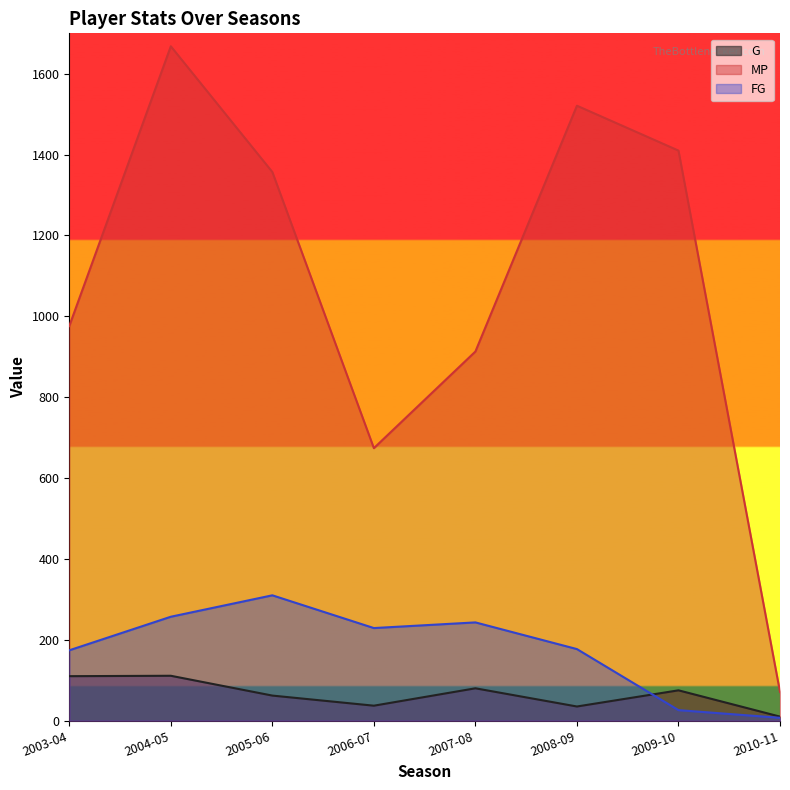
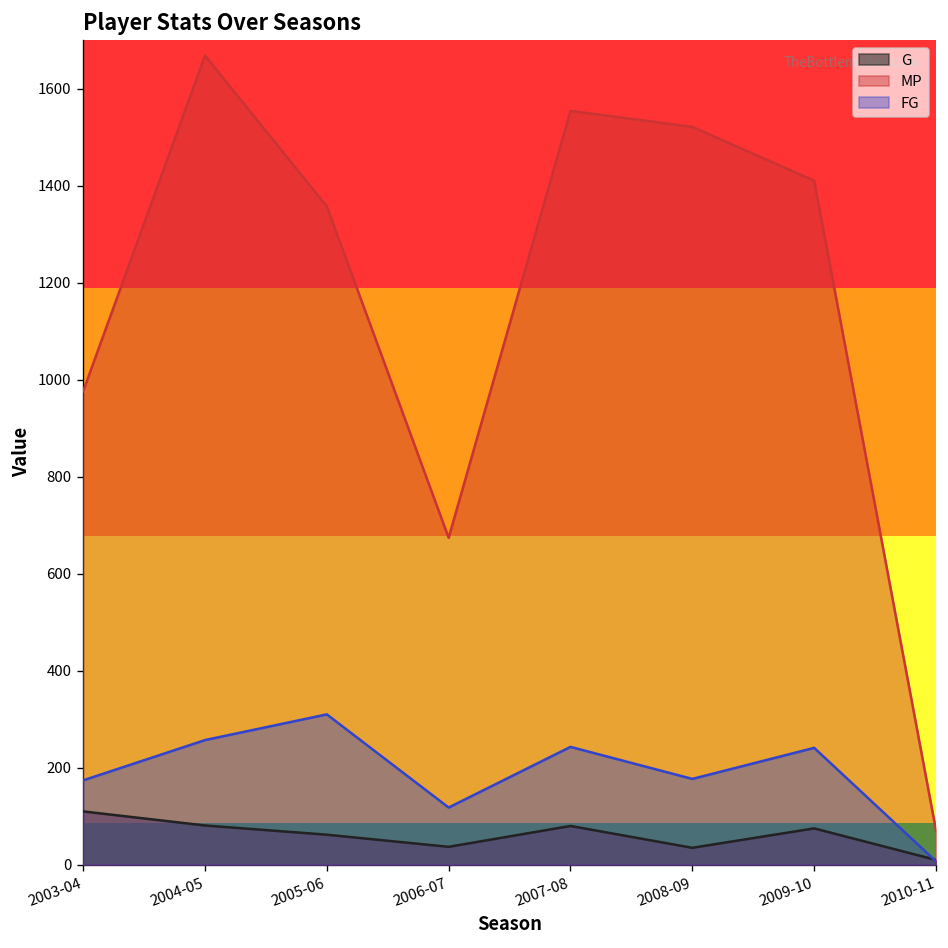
G, 2004-05: 110 -> 80
FG, 2006-07: 230 -> 120
MP, 2007-08: 910 -> 1550
FG, 2009-10: 30 -> 240
